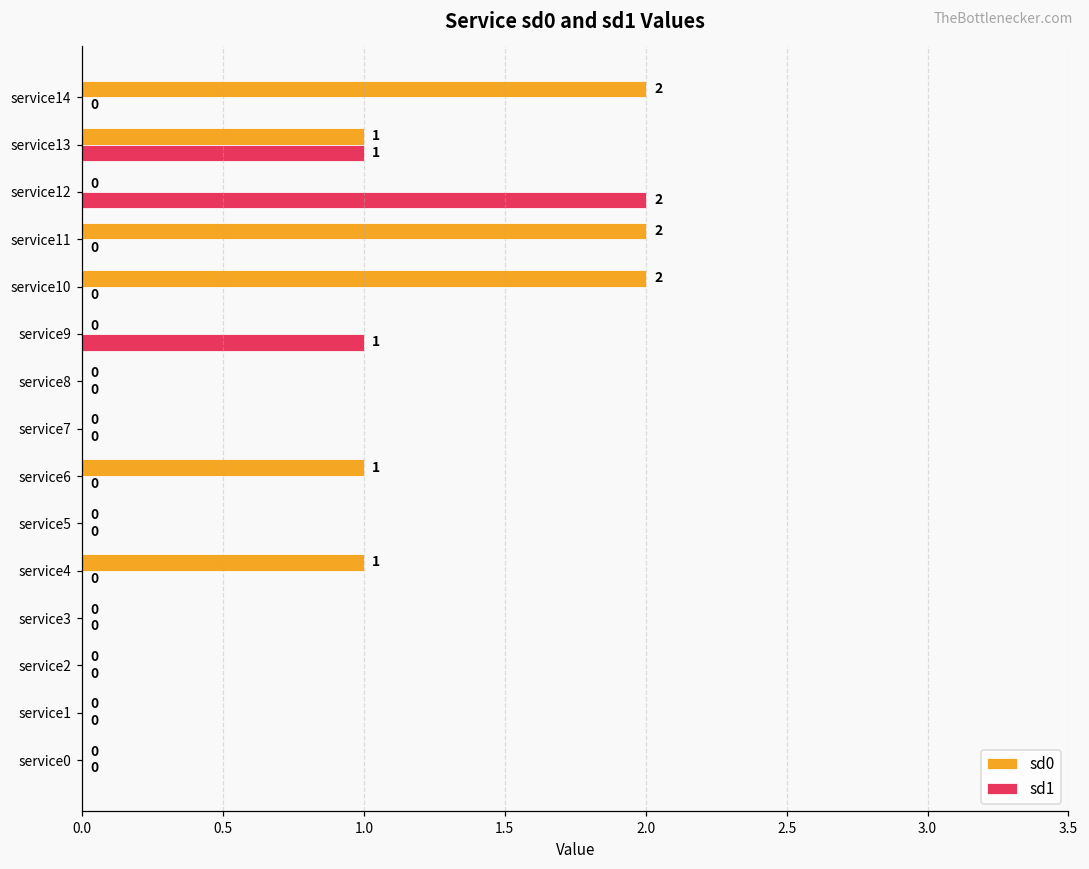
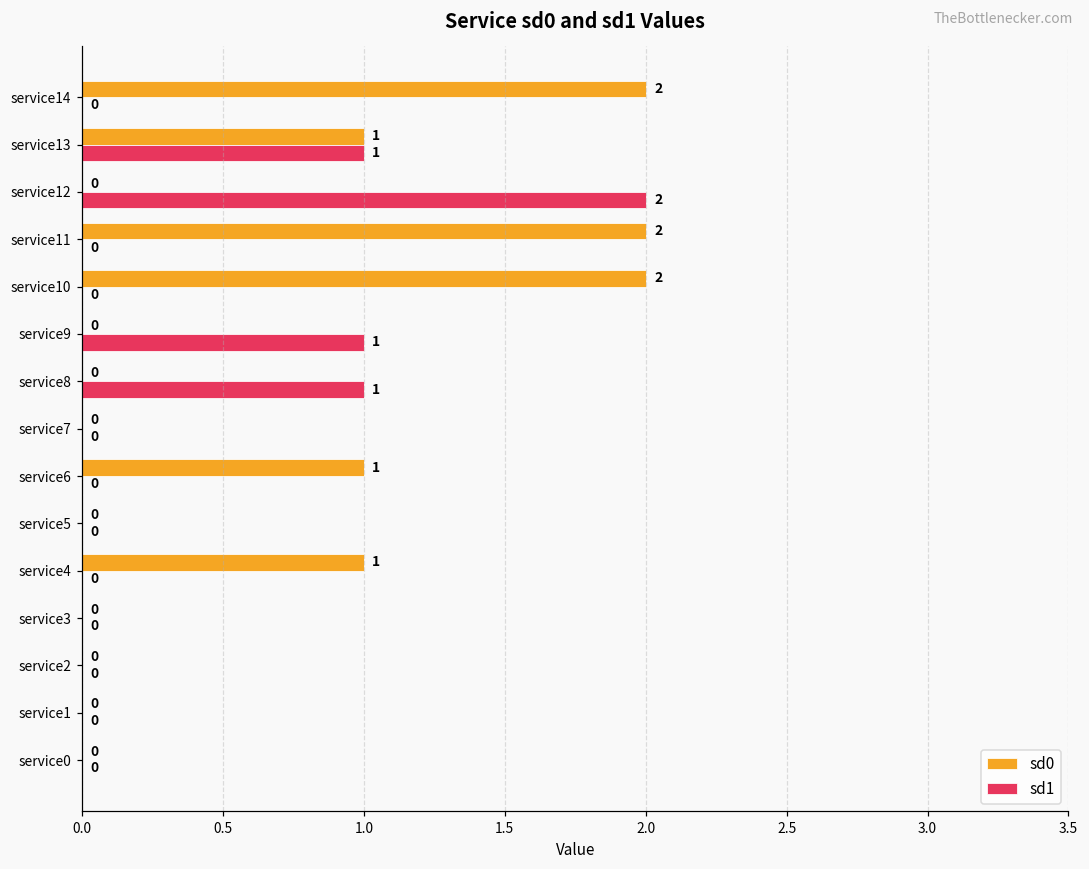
sd1, service8: 0 -> 1
